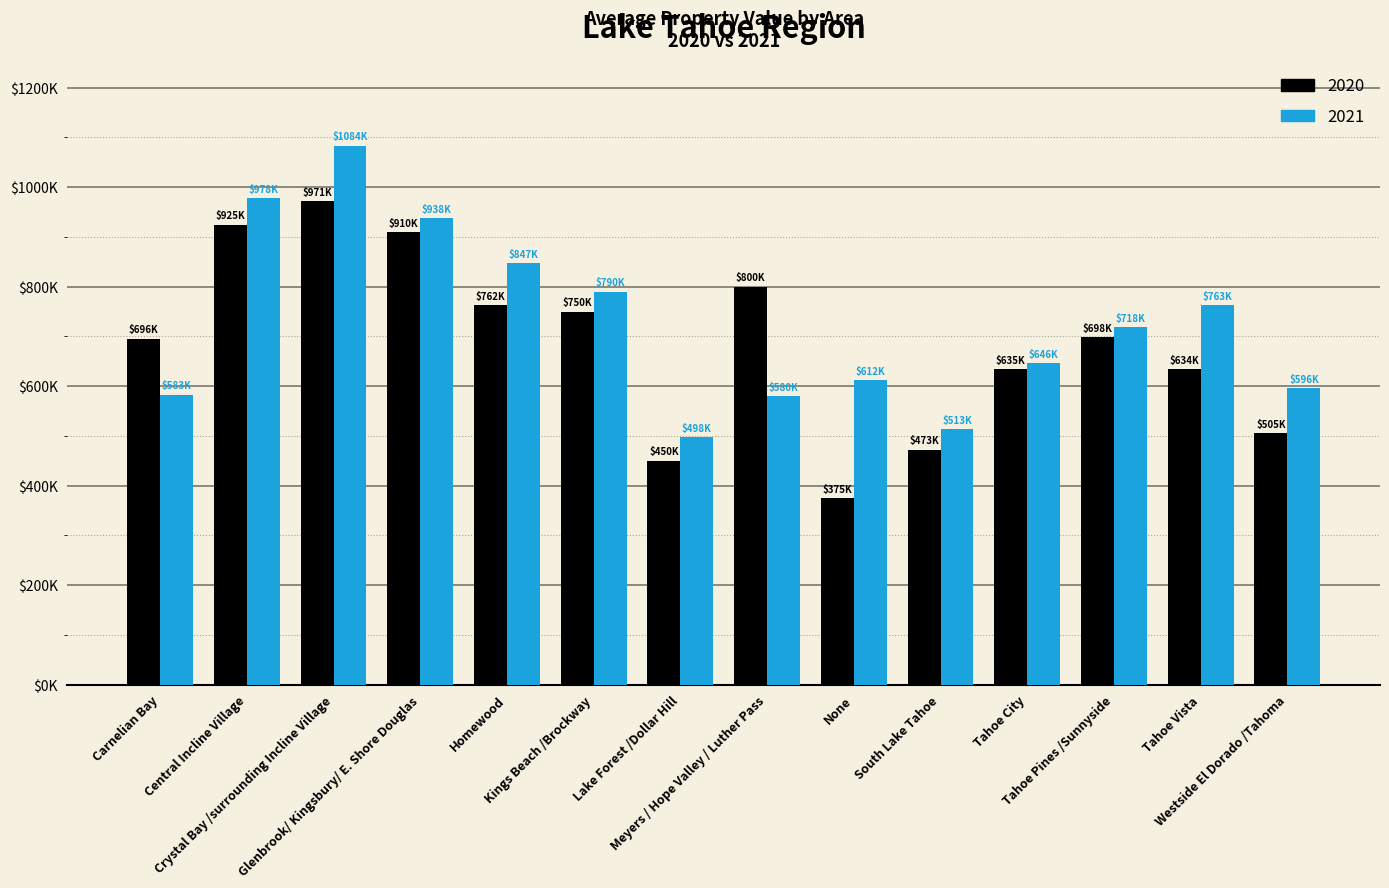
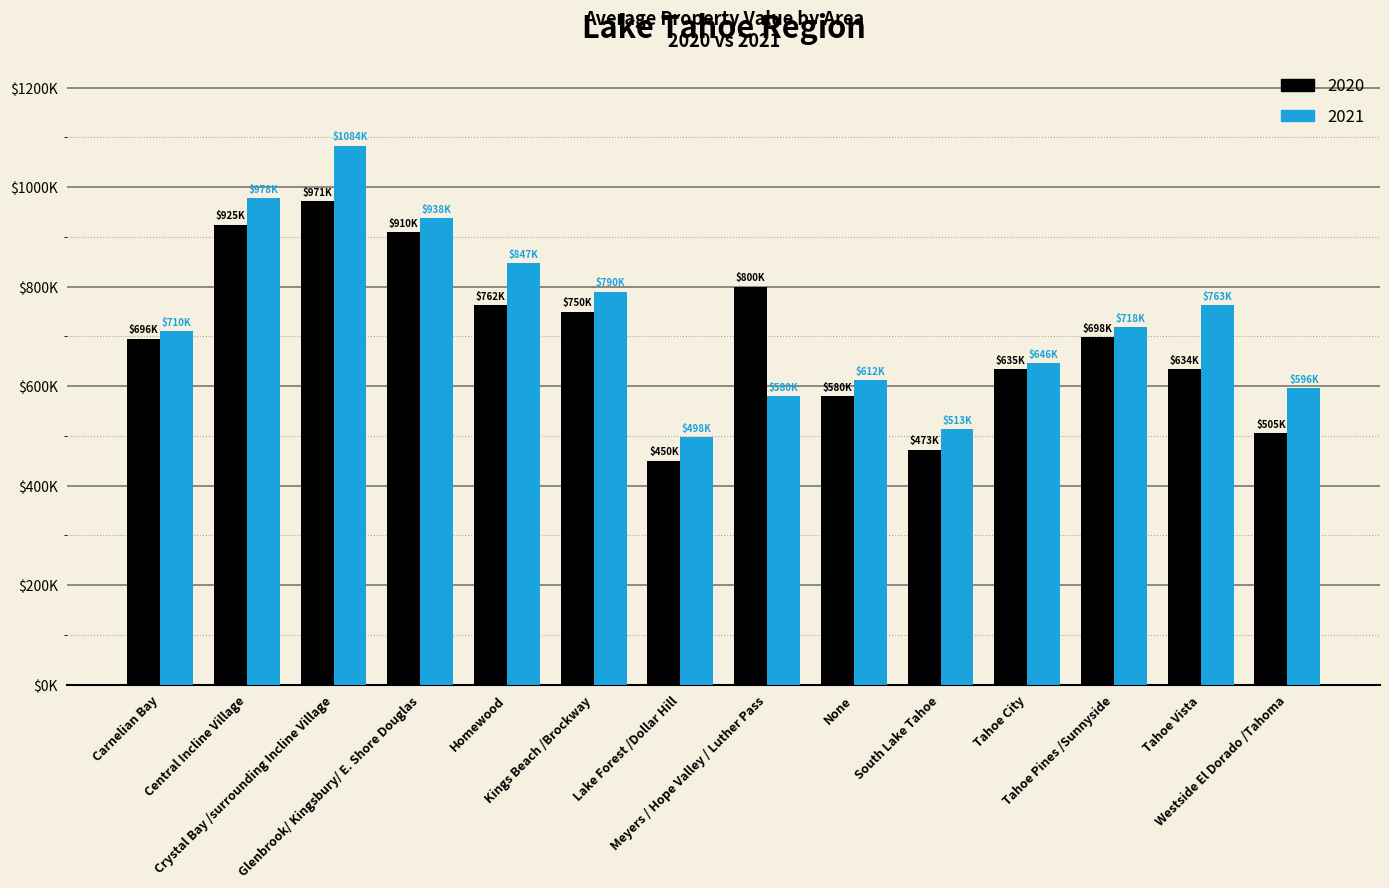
2021, Carnelian Bay: $583K -> $710K
2020, None: $375K -> $580K
